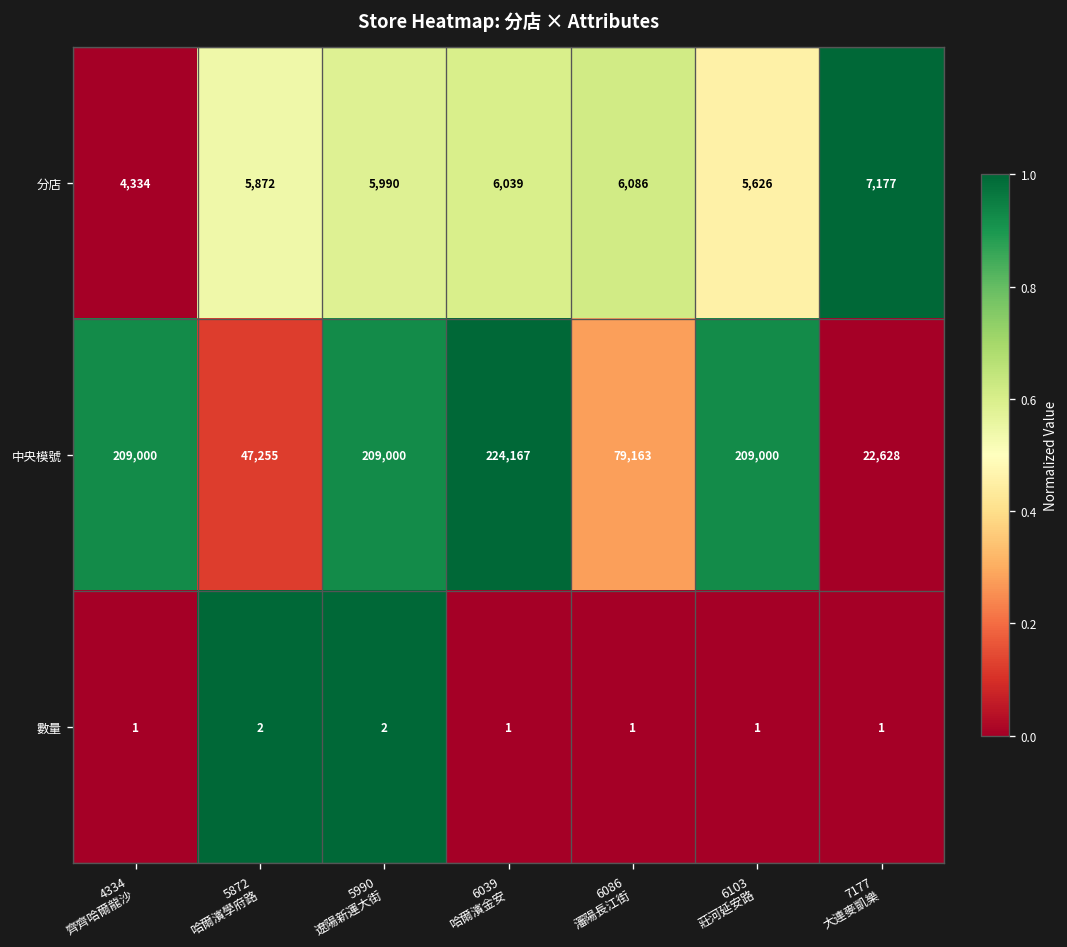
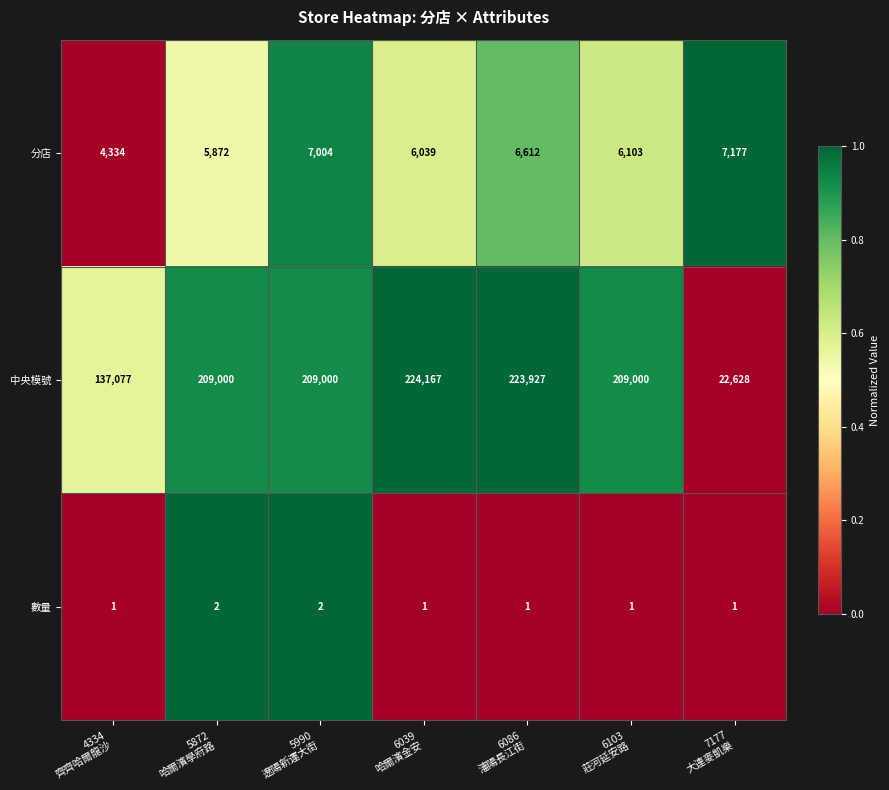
分店, 5990 遼陽新運大街: 5,990 -> 7,004
分店, 6086 瀋陽長江街: 6,086 -> 6,612
分店, 6103 莊河延安路: 5,626 -> 6,103
中央模號, 4334 齊齊哈爾龍沙: 209,000 -> 137,077
中央模號, 5872 哈爾濱學府路: 47,255 -> 209,000
中央模號, 6086 瀋陽長江街: 79,163 -> 223,927
